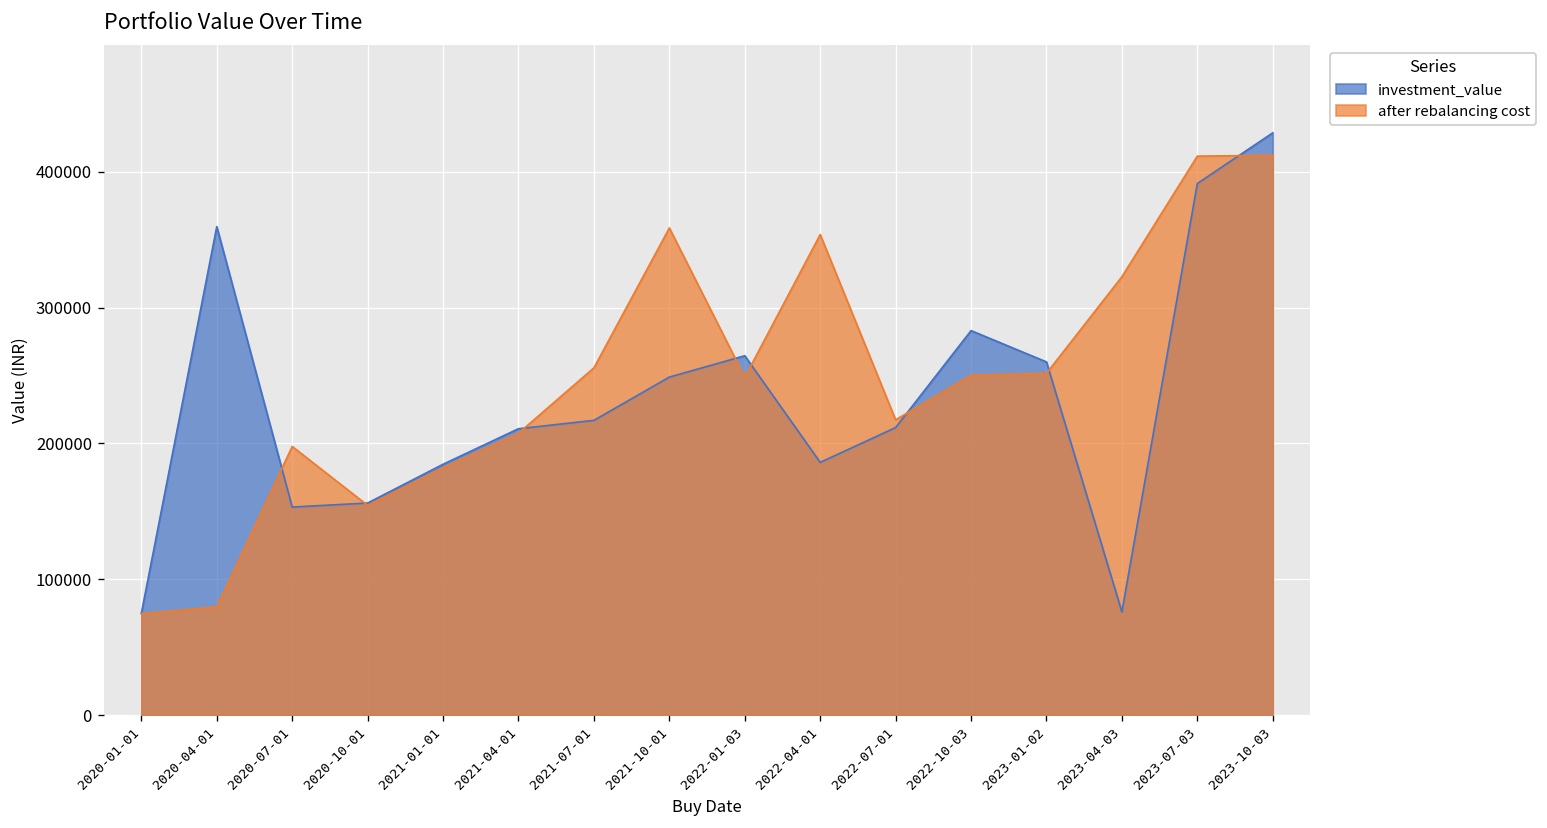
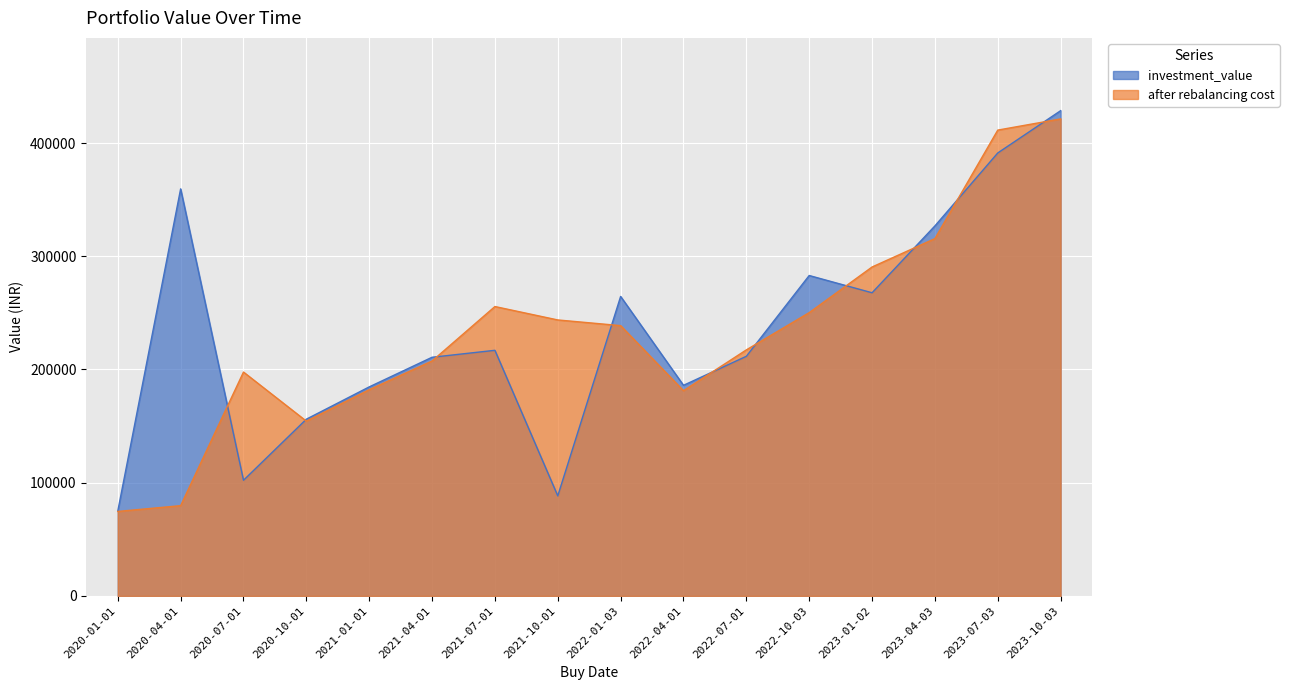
investment_value, 2020-07-01: 153000 -> 102000
investment_value, 2021-10-01: 249000 -> 88000
after rebalancing cost, 2021-10-01: 359000 -> 244000
after rebalancing cost, 2022-01-03: 249000 -> 239000
after rebalancing cost, 2022-04-01: 354000 -> 181000
investment_value, 2023-01-02: 260000 -> 268000
after rebalancing cost, 2023-01-02: 252000 -> 291000
investment_value, 2023-04-03: 76000 -> 327000
after rebalancing cost, 2023-04-03: 323000 -> 316000
after rebalancing cost, 2023-10-03: 412000 -> 421000
